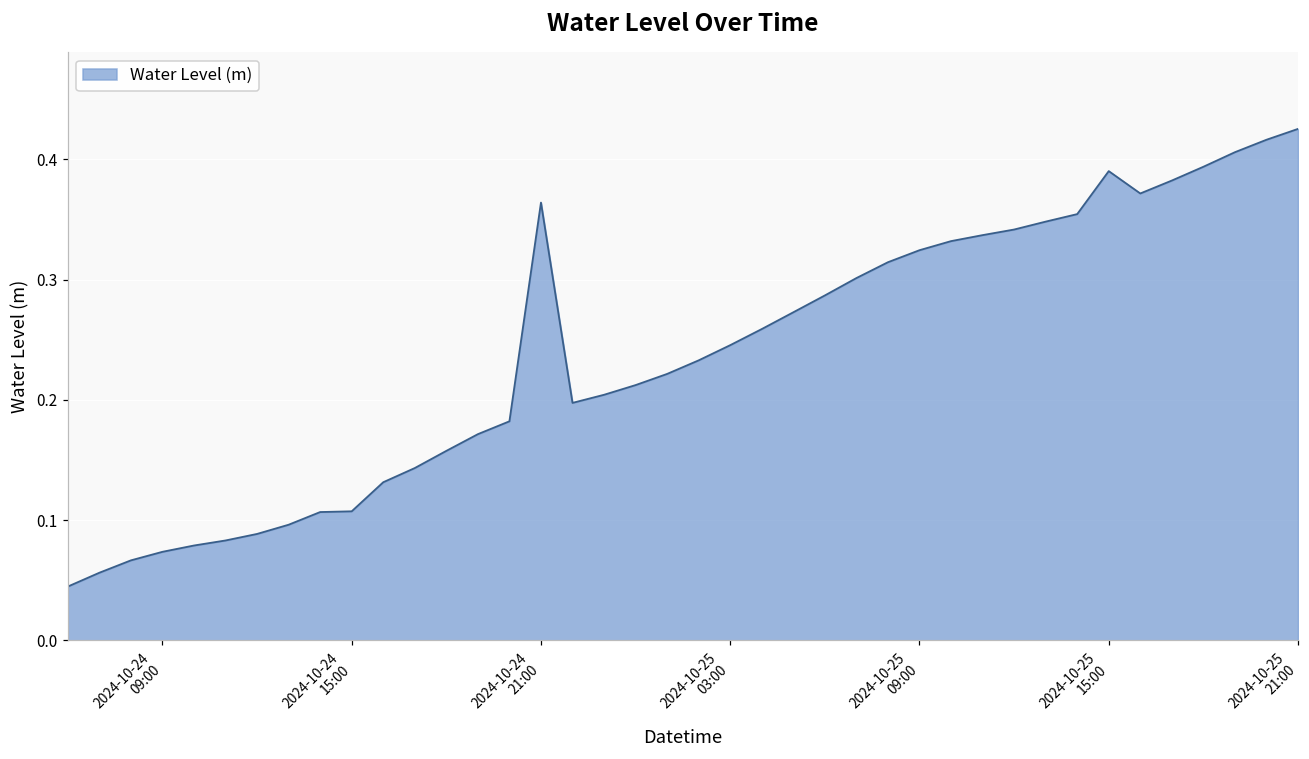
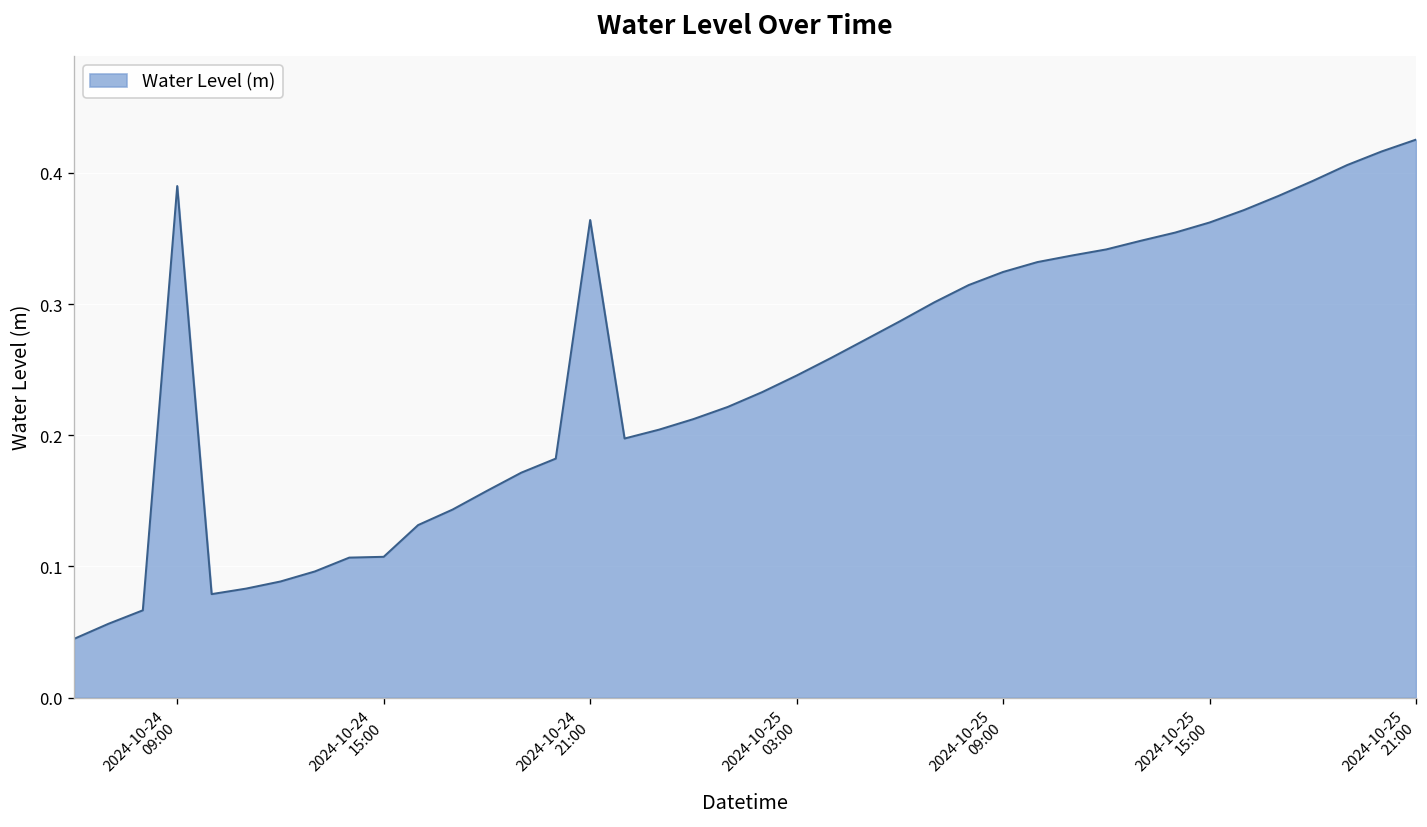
2024-10-24 09:00: 0.074 -> 0.390
2024-10-25 15:00: 0.390 -> 0.362
